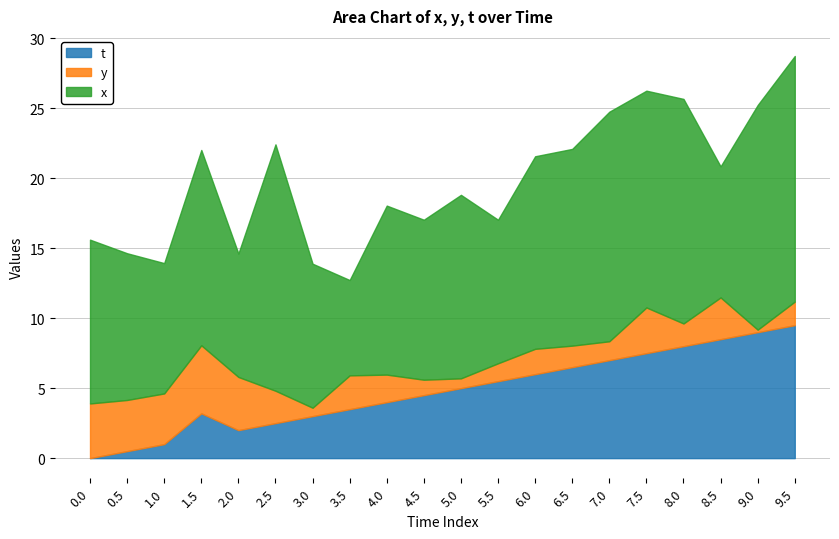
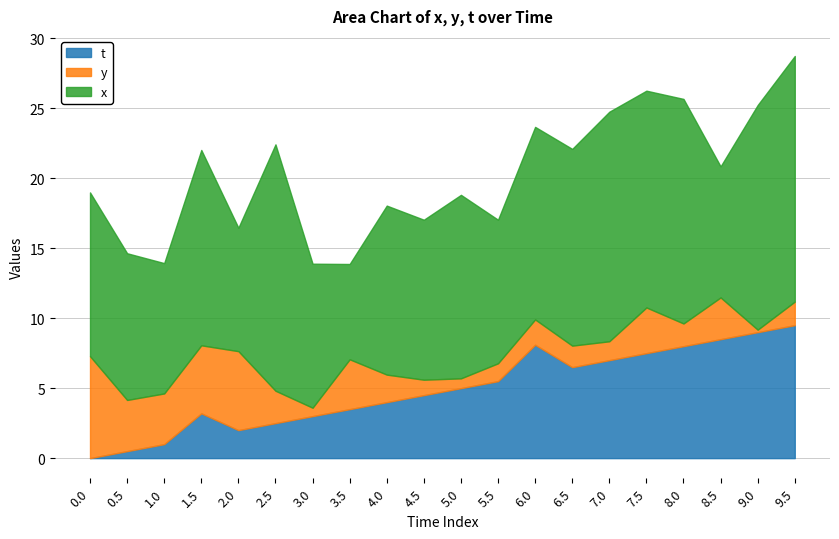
y, 0.0: 3.9 -> 7.3
y, 2.0: 3.8 -> 5.6
y, 3.5: 2.4 -> 3.6
t, 6.0: 6.0 -> 8.1
